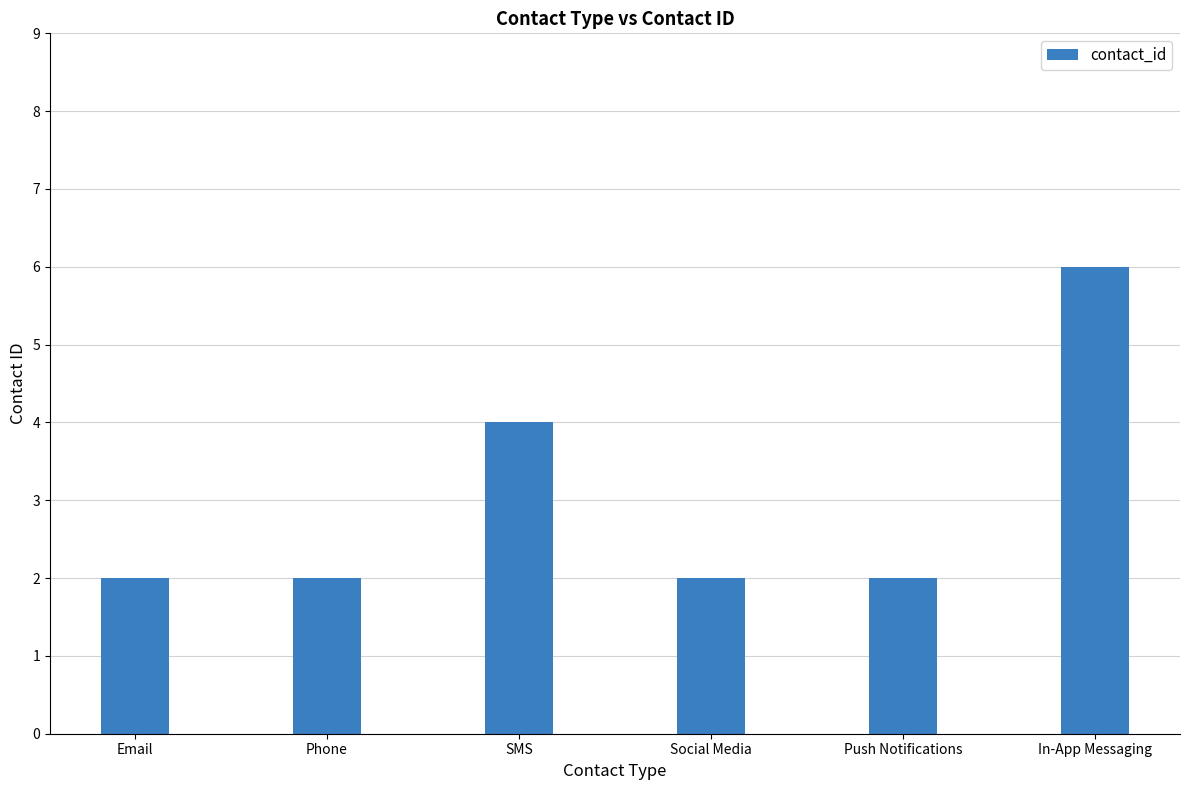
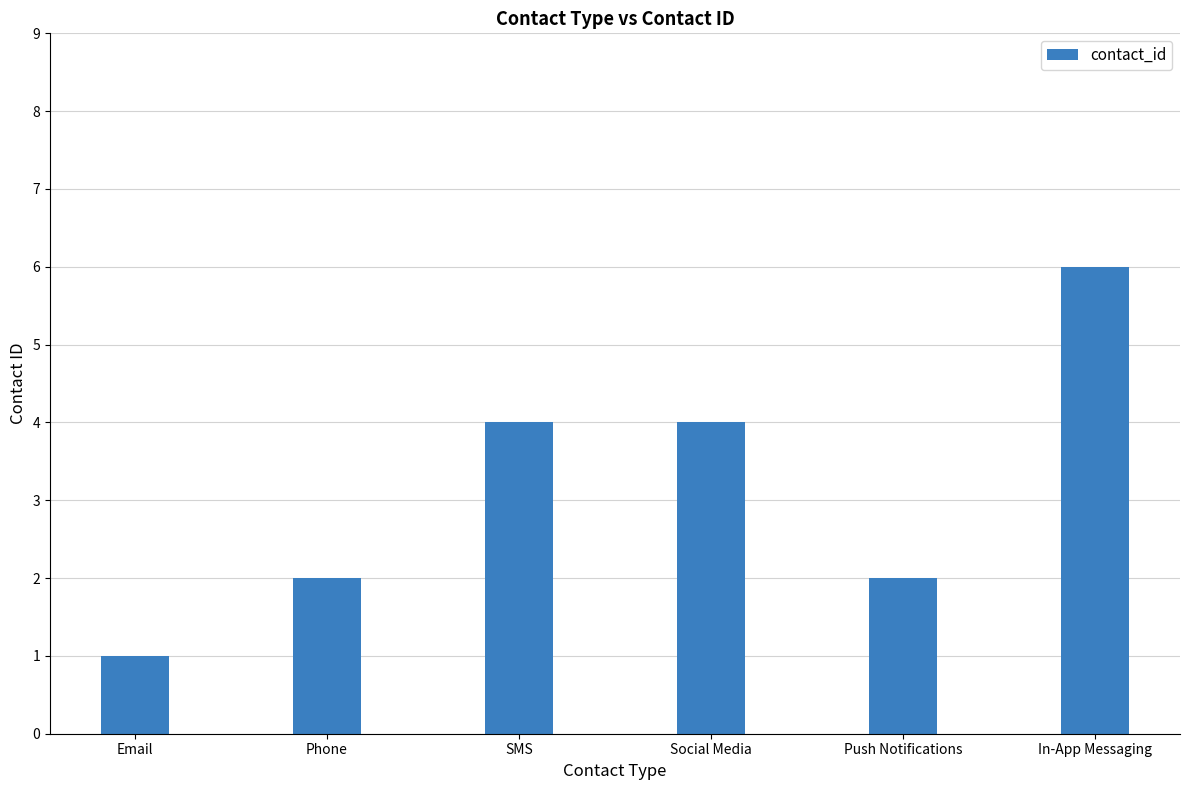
Email: 2 -> 1
Social Media: 2 -> 4
